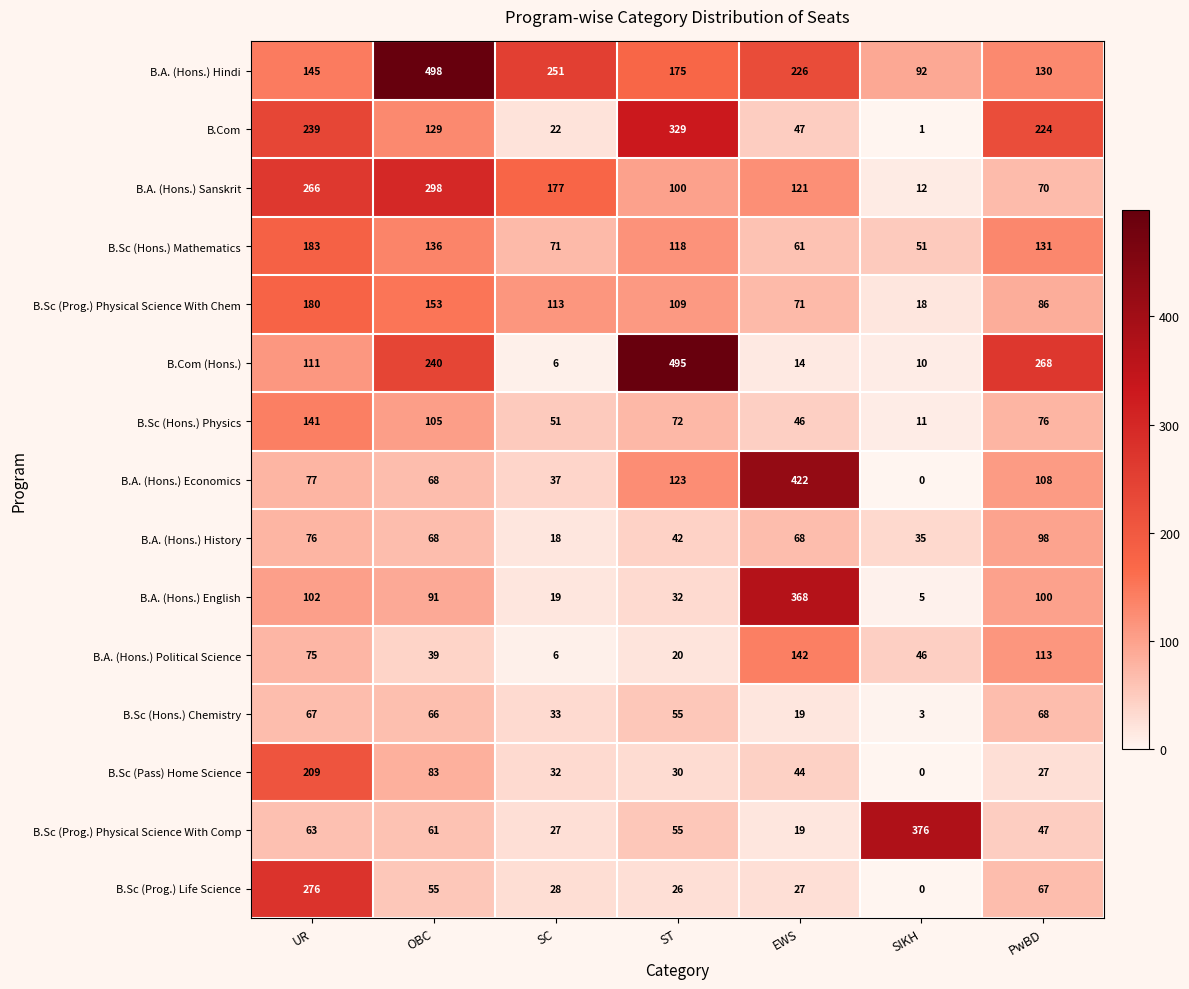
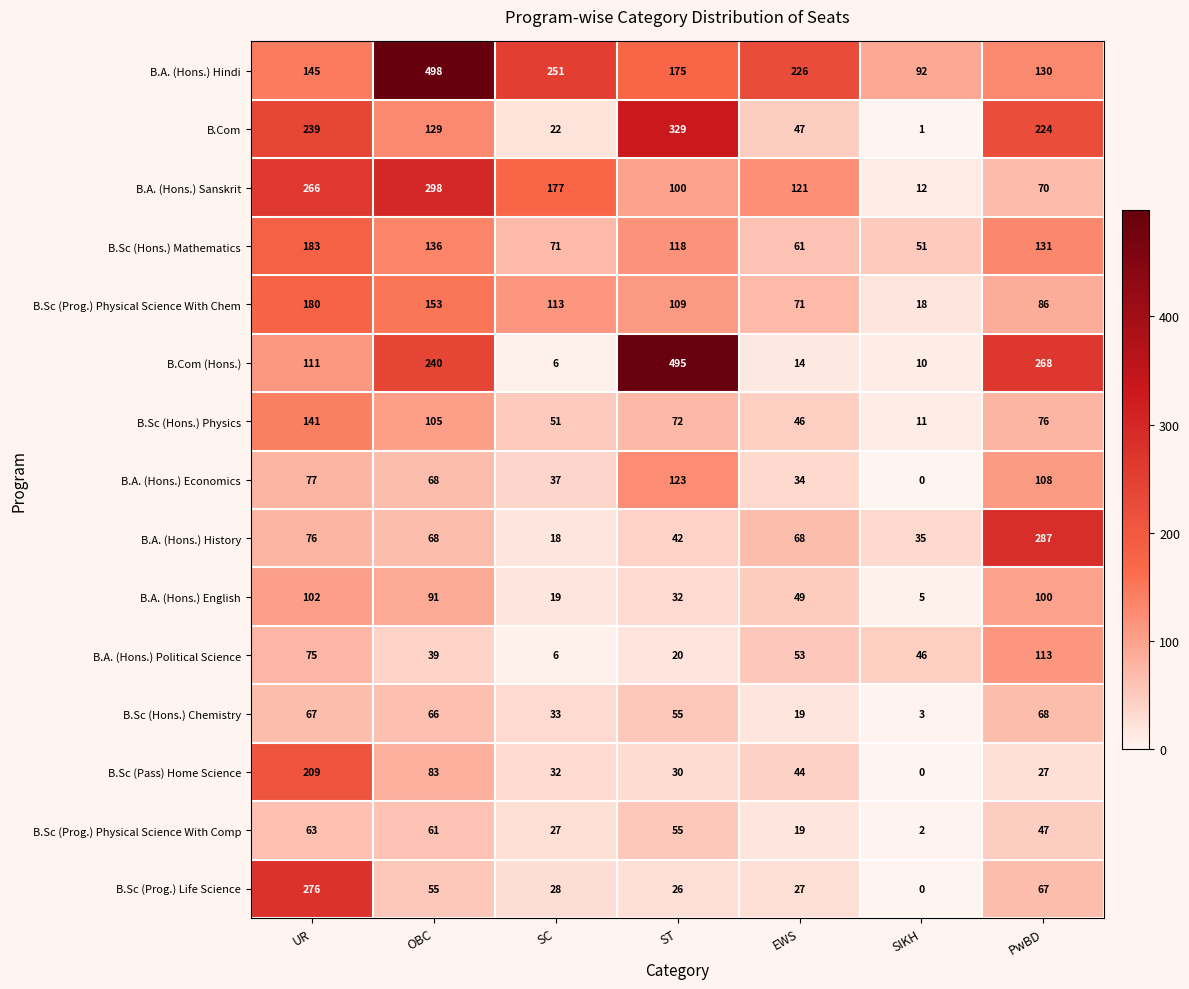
B.A. (Hons.) Economics, EWS: 422 -> 34
B.A. (Hons.) History, PwBD: 98 -> 287
B.A. (Hons.) English, EWS: 368 -> 49
B.A. (Hons.) Political Science, EWS: 142 -> 53
B.Sc (Prog.) Physical Science With Comp, SIKH: 376 -> 2
